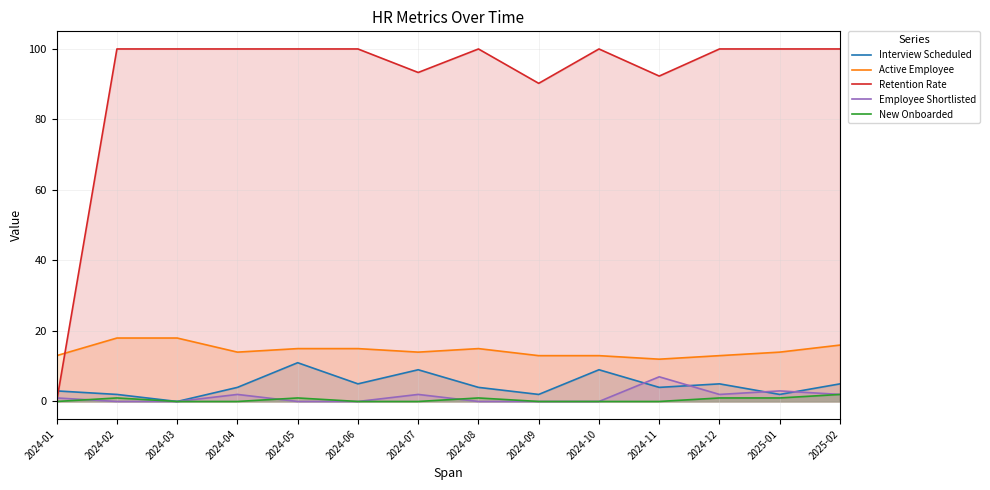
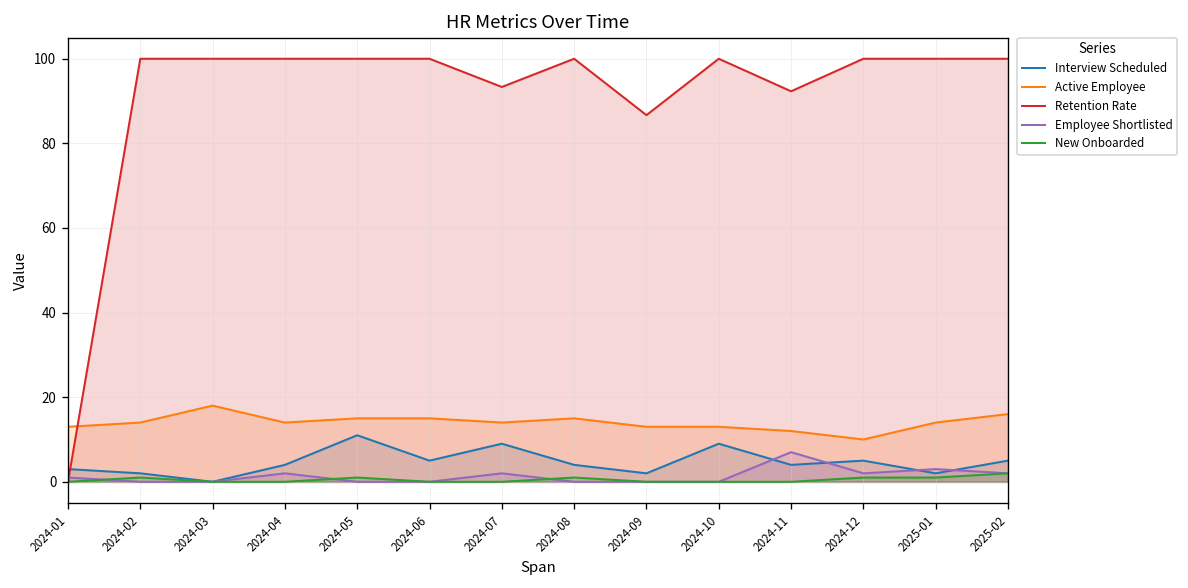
Active Employee, 2024-02: 18 -> 14
Retention Rate, 2024-09: 90 -> 87
Active Employee, 2024-12: 13 -> 10
